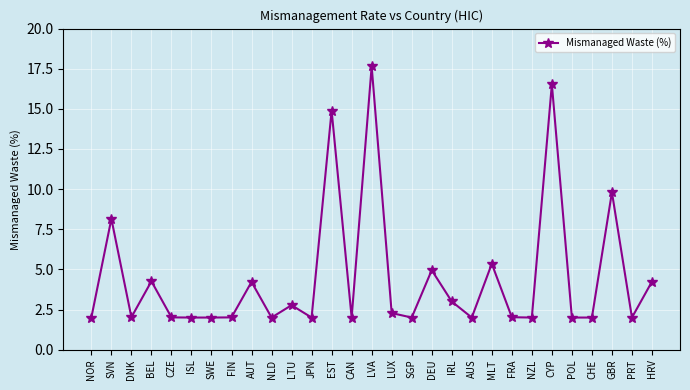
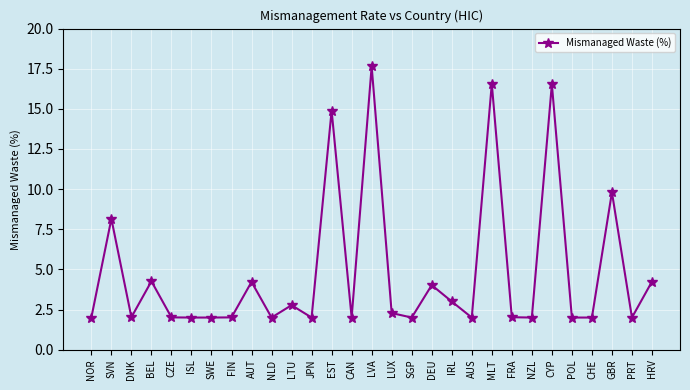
DEU: 5.0 -> 4.0
MLT: 5.4 -> 16.6
